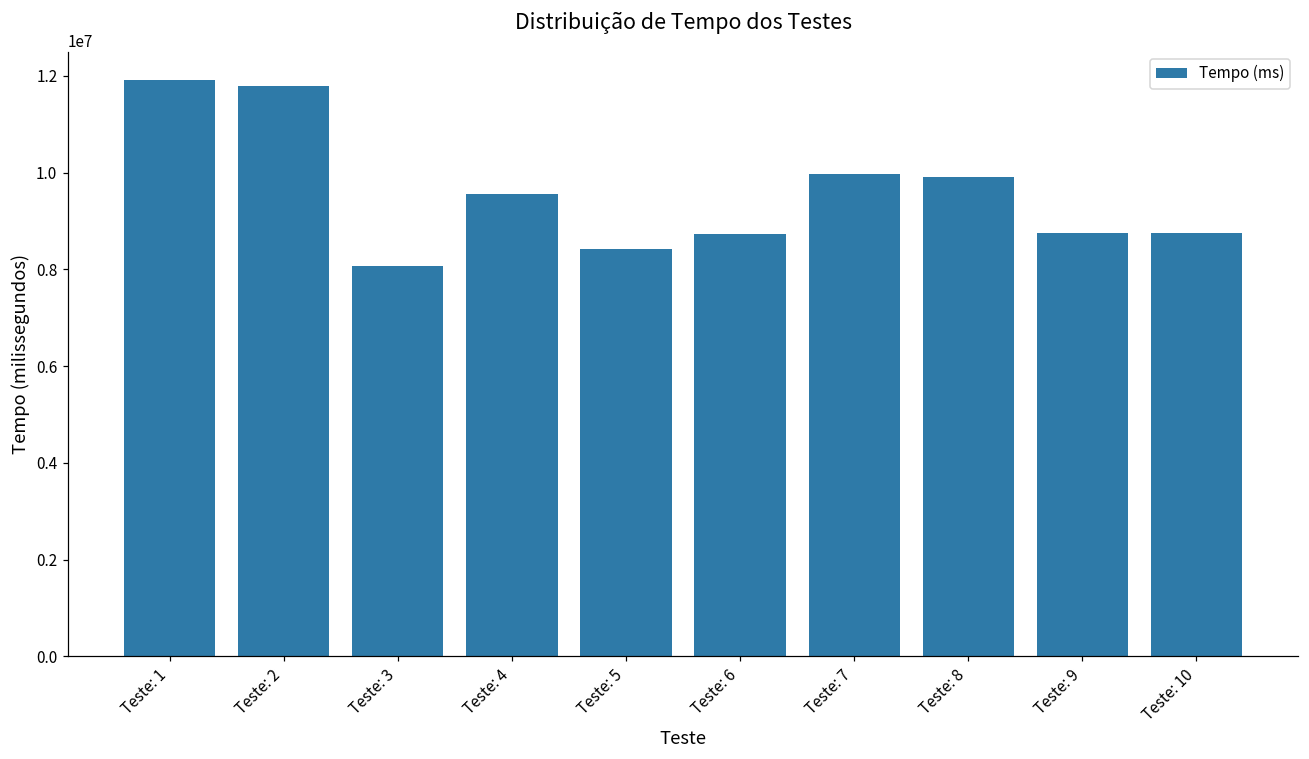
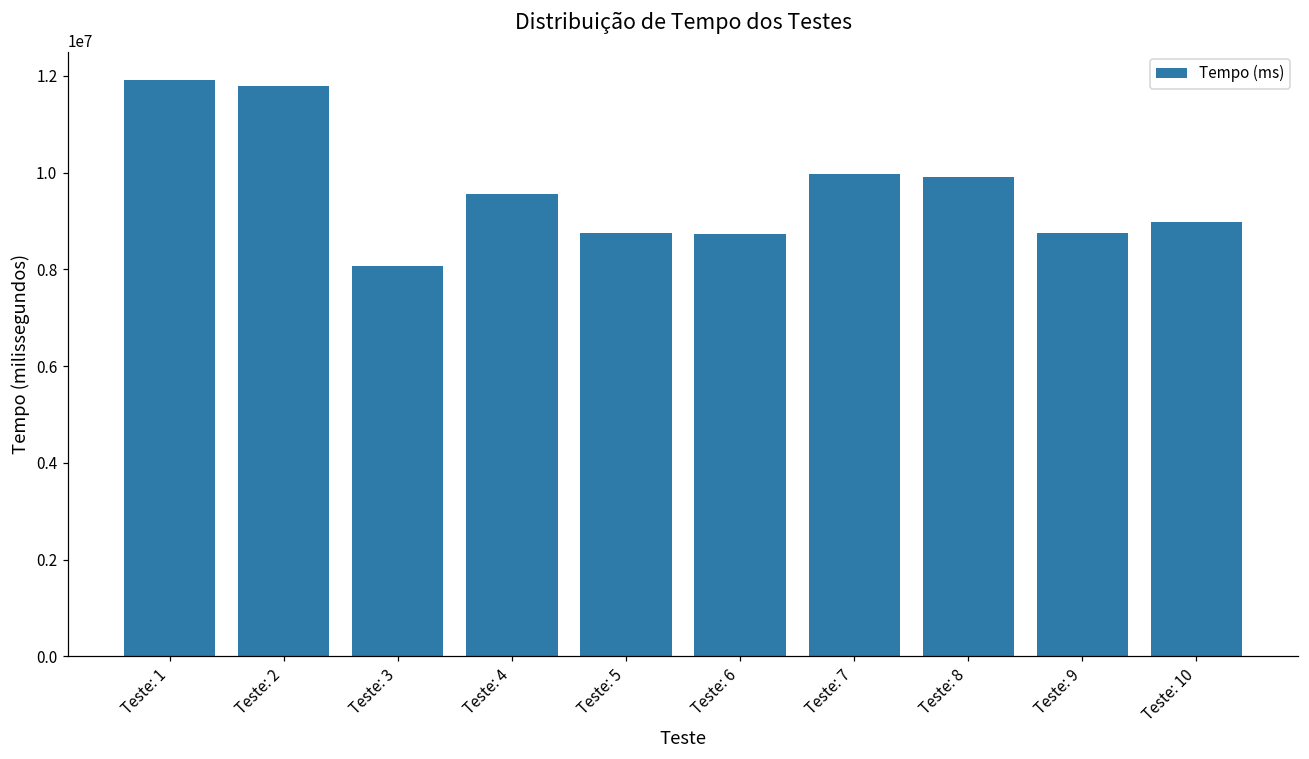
Teste: 5: 8400000 -> 8700000
Teste: 10: 8800000 -> 9000000
